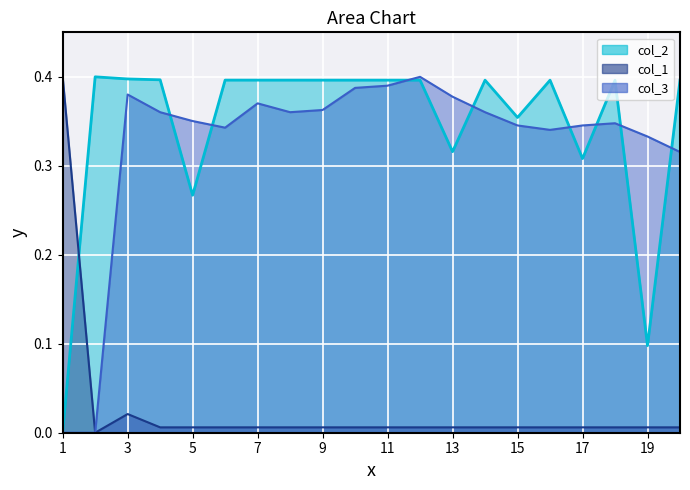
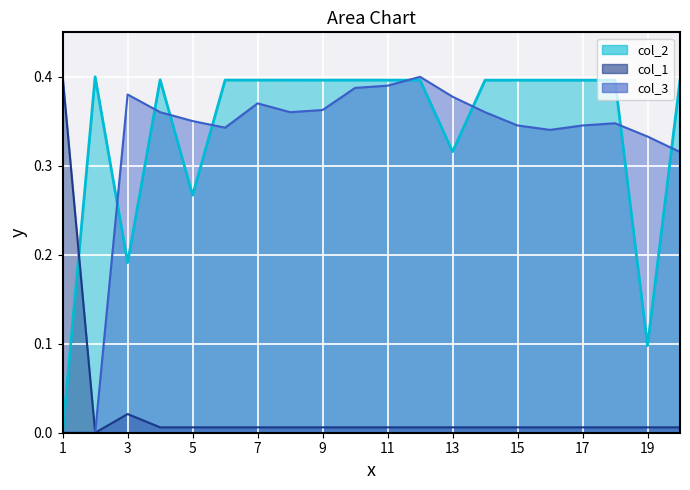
col_2, 3: 0.40 -> 0.19
col_2, 15: 0.35 -> 0.40
col_2, 17: 0.31 -> 0.40
